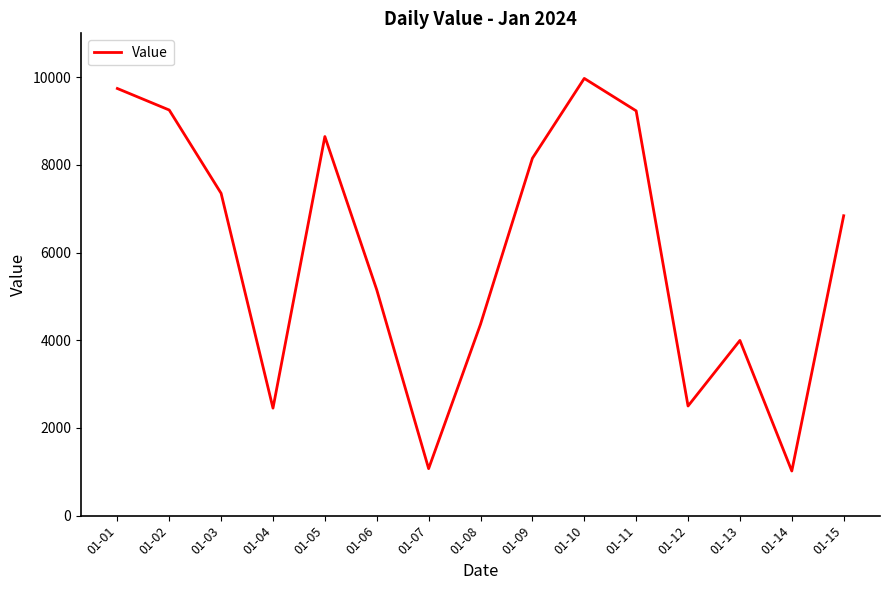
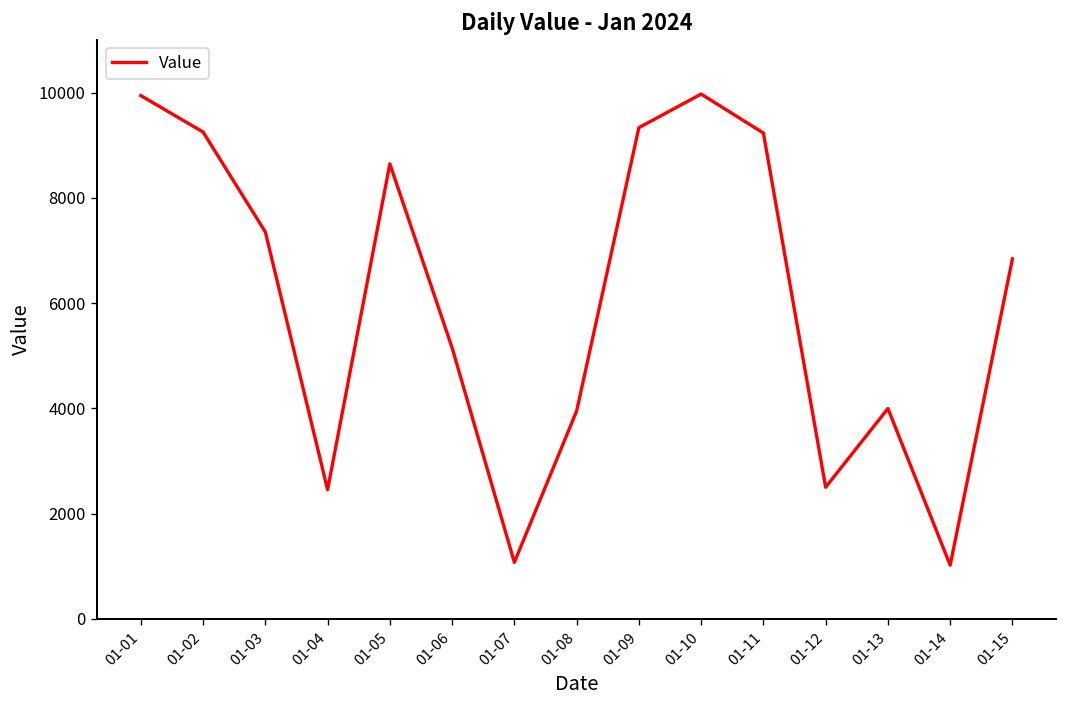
01-01: 9700 -> 9900
01-08: 4400 -> 3900
01-09: 8200 -> 9300
